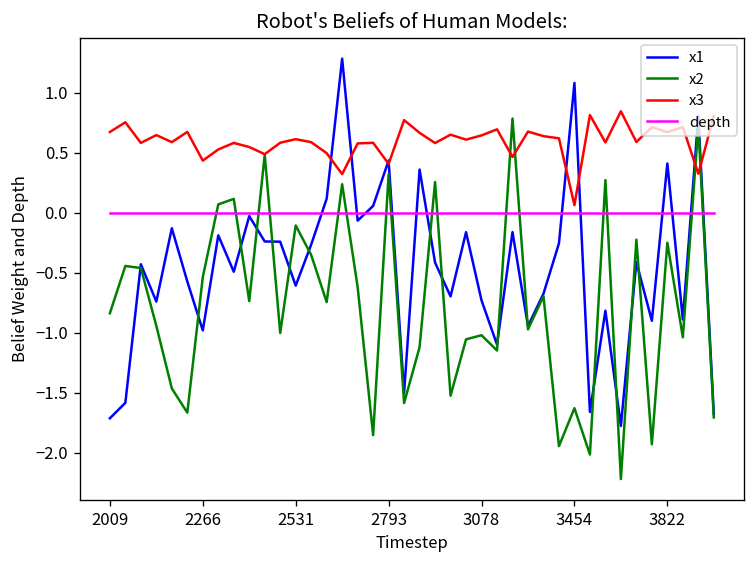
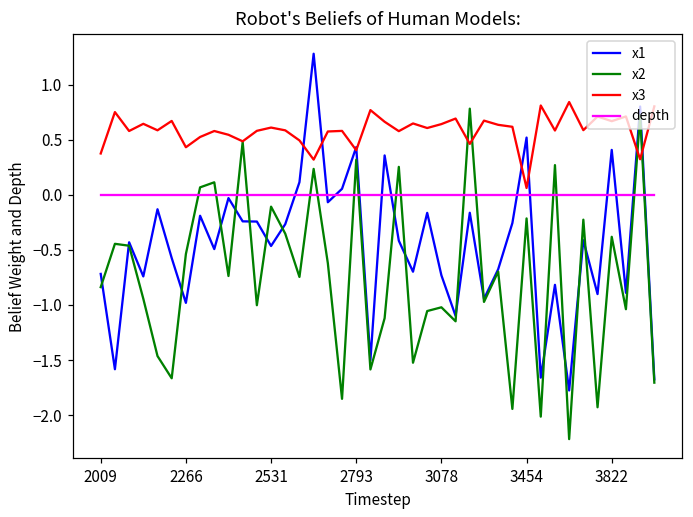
x1, 2009: -1.71 -> -0.72
x3, 2009: 0.67 -> 0.38
x1, 2531: -0.61 -> -0.46
x1, 3454: 1.08 -> 0.52
x2, 3454: -1.63 -> -0.21
x2, 3822: -0.25 -> -0.38
